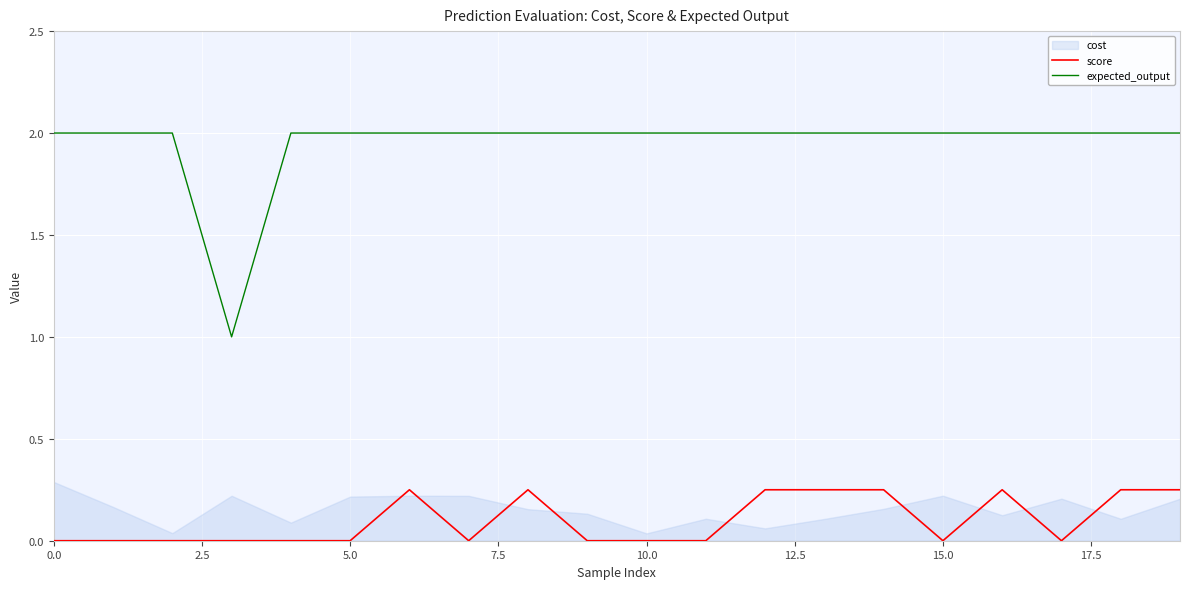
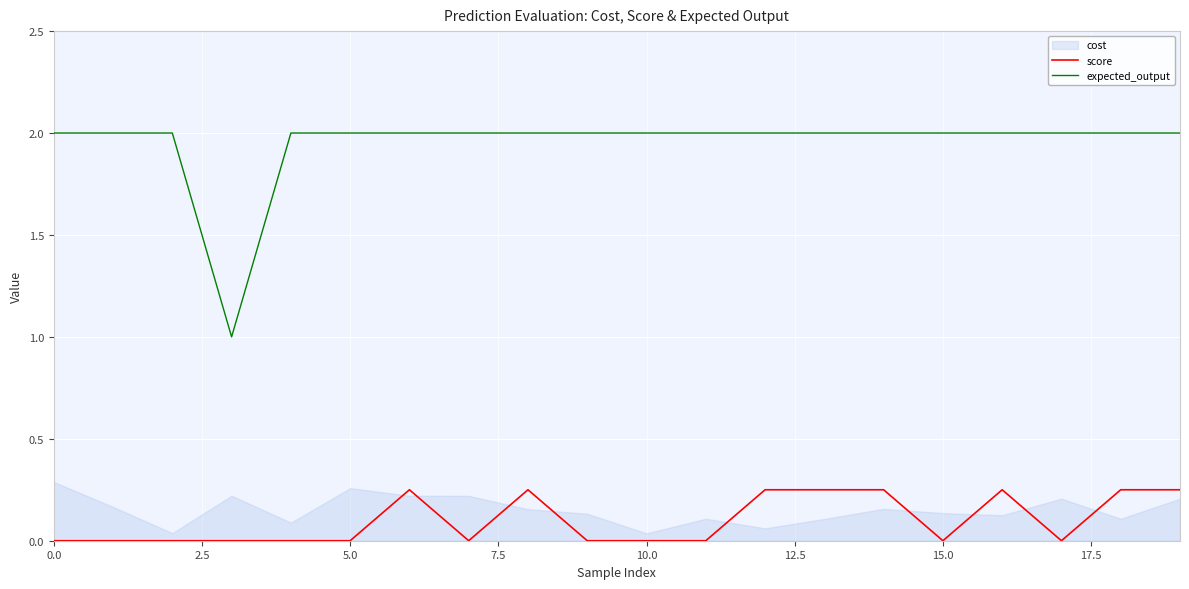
cost, 5.0: 0.22 -> 0.26
cost, 15.0: 0.22 -> 0.14
